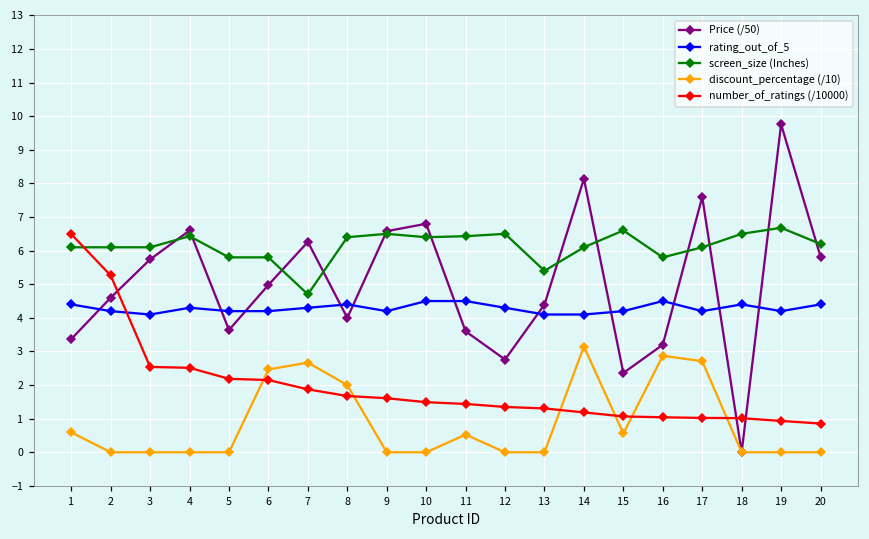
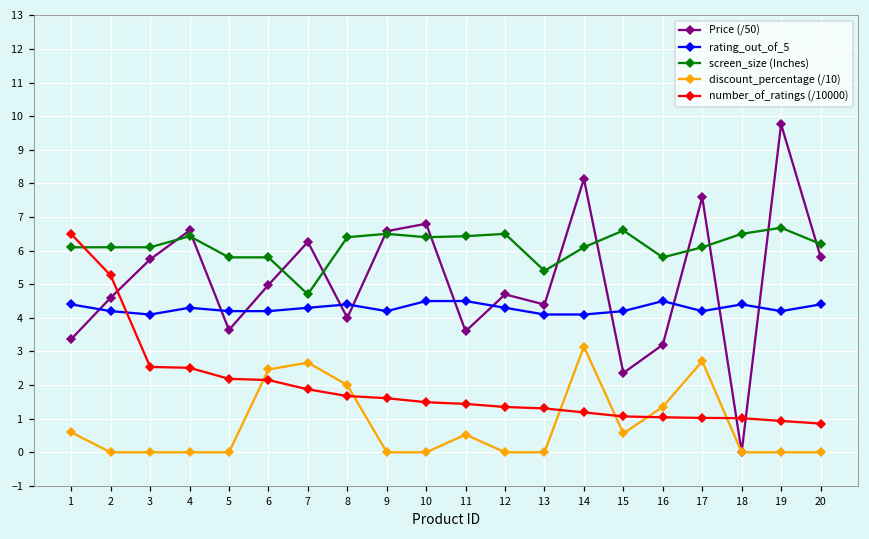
Price (/50), 12: 2.8 -> 4.7
discount_percentage (/10), 16: 2.9 -> 1.4
